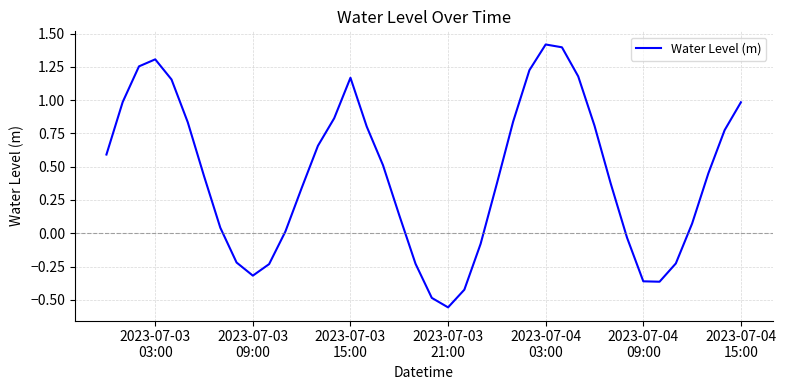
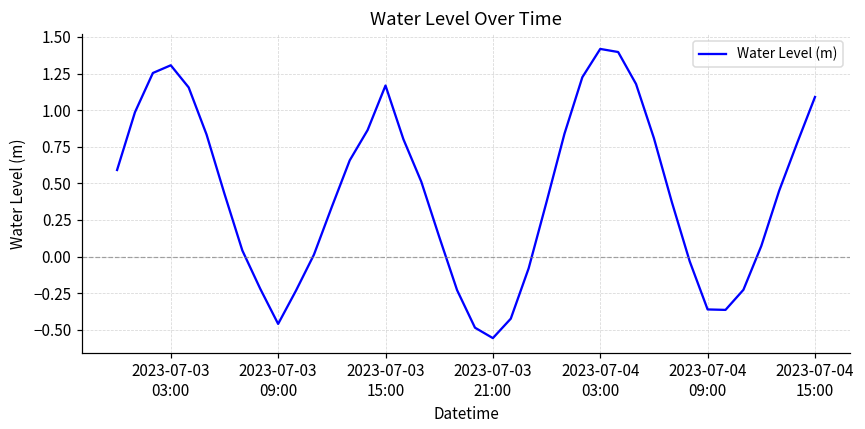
2023-07-03 09:00: -0.32 -> -0.46
2023-07-04 15:00: 0.98 -> 1.09
